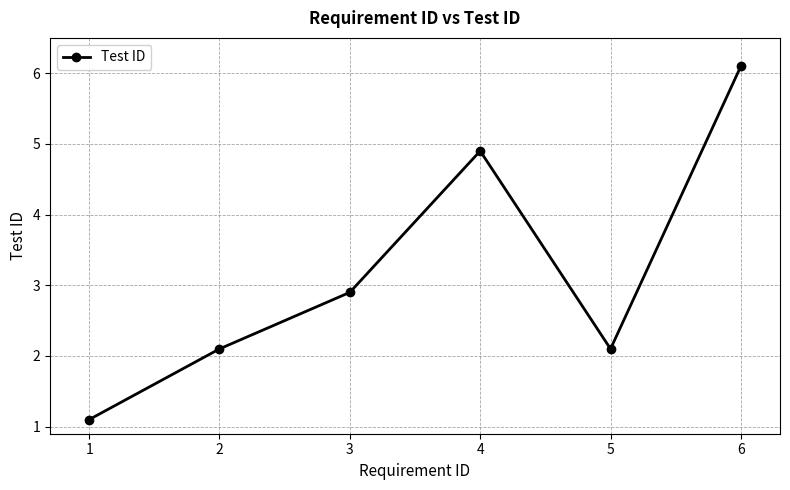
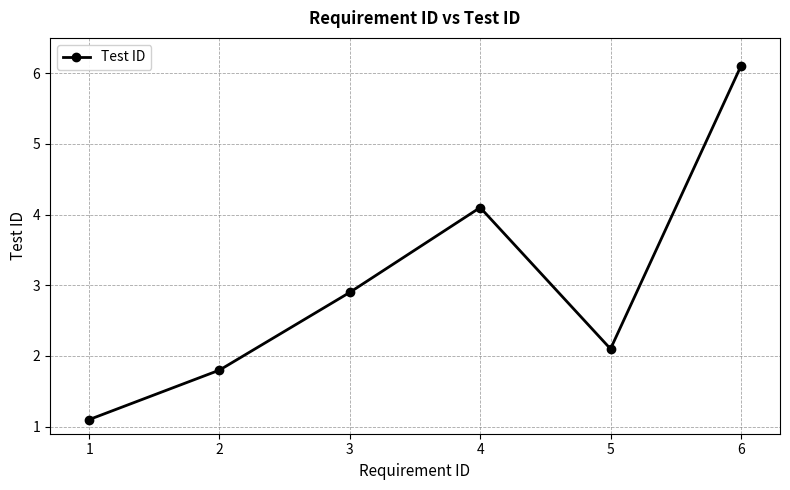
2: 2.1 -> 1.8
4: 4.9 -> 4.1
